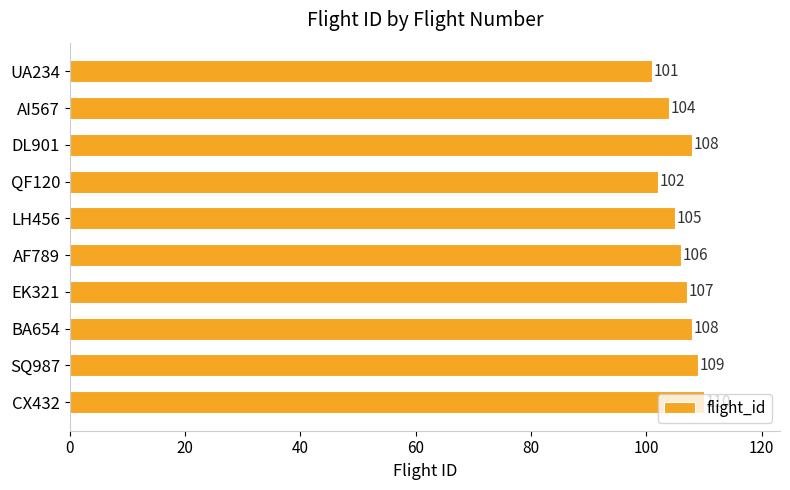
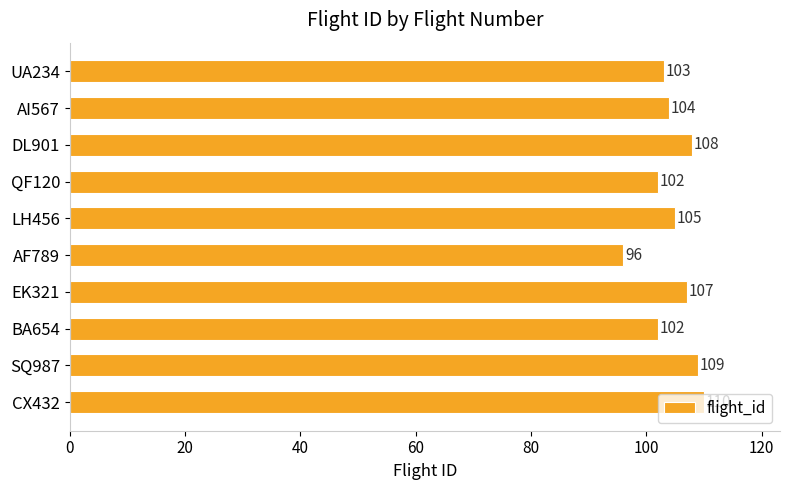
UA234: 101 -> 103
AF789: 106 -> 96
BA654: 108 -> 102
